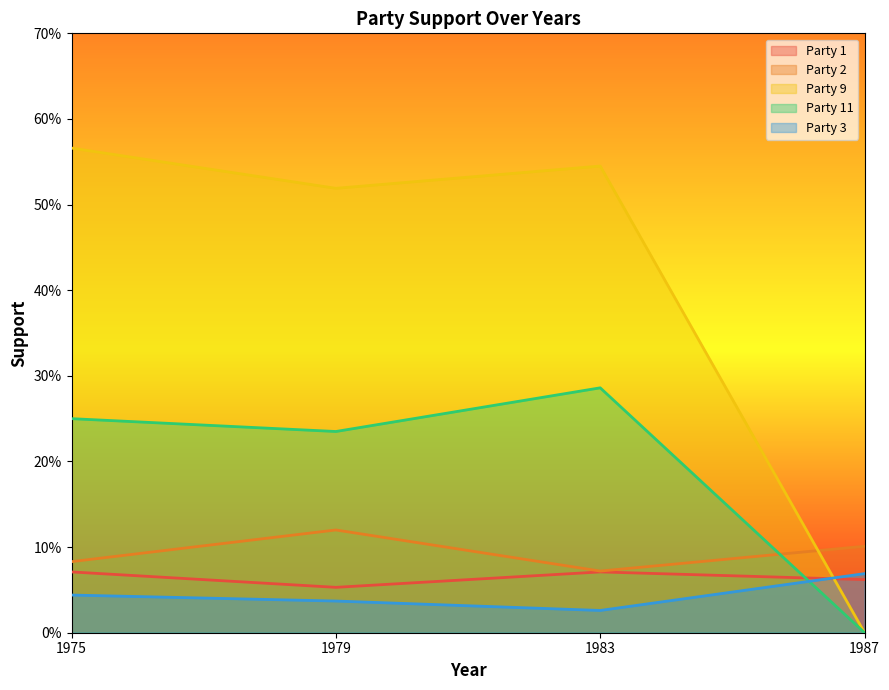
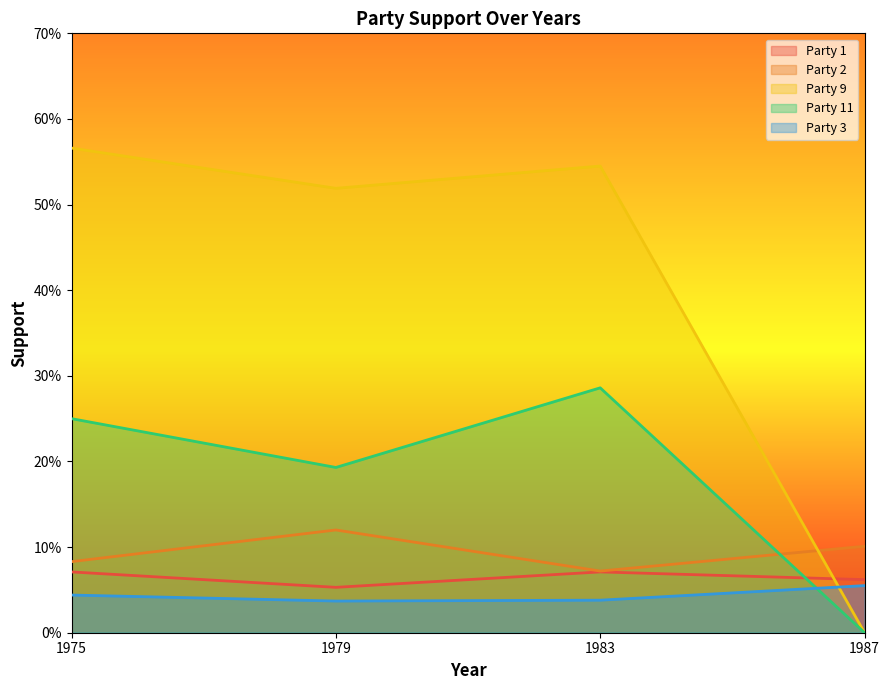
Party 11, 1979: 24% -> 19%
Party 3, 1983: 3% -> 4%
Party 3, 1987: 7% -> 6%
